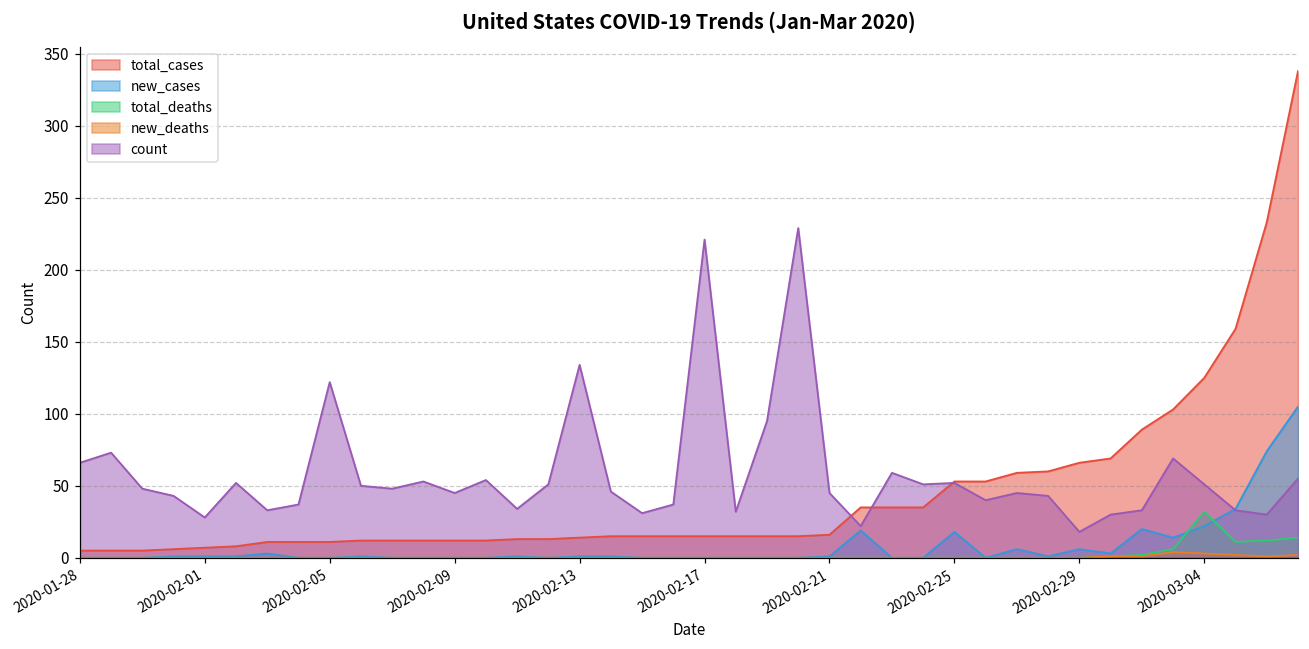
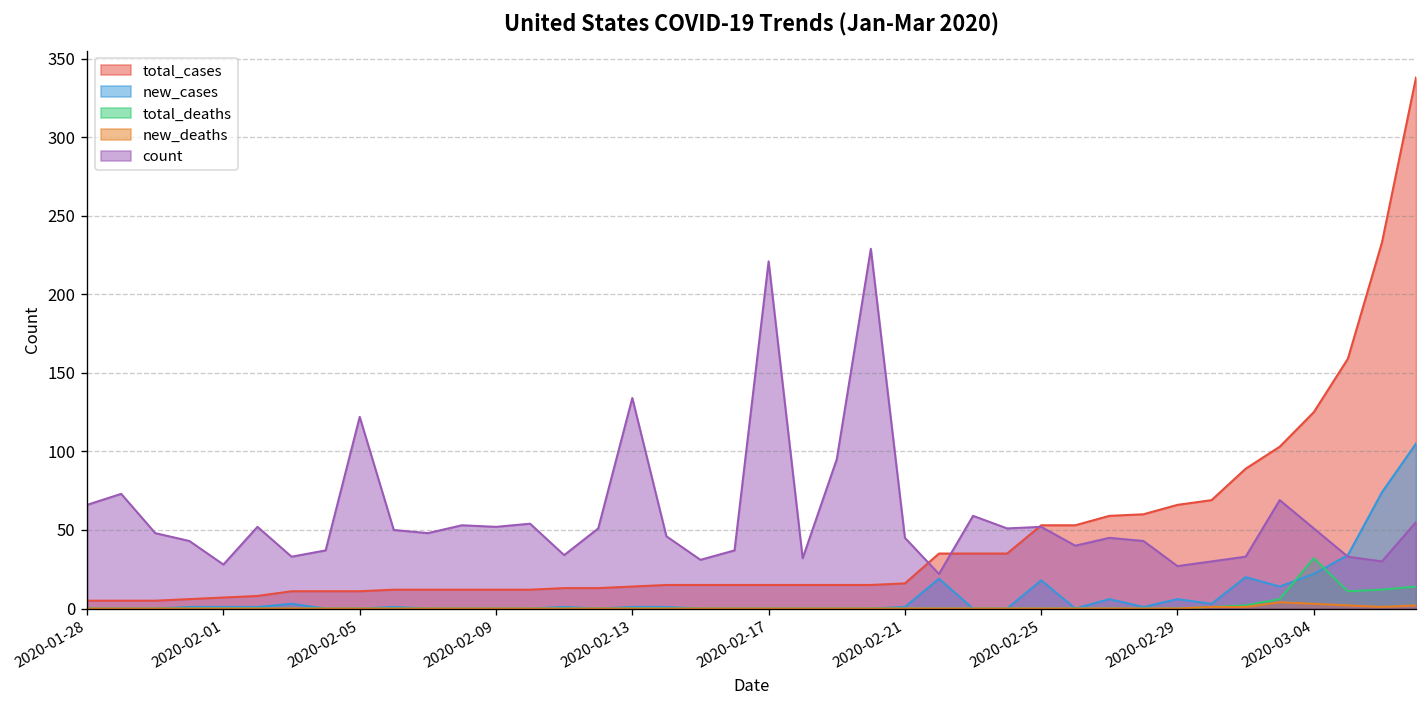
count, 2020-02-09: 45 -> 52
count, 2020-02-29: 18 -> 27
